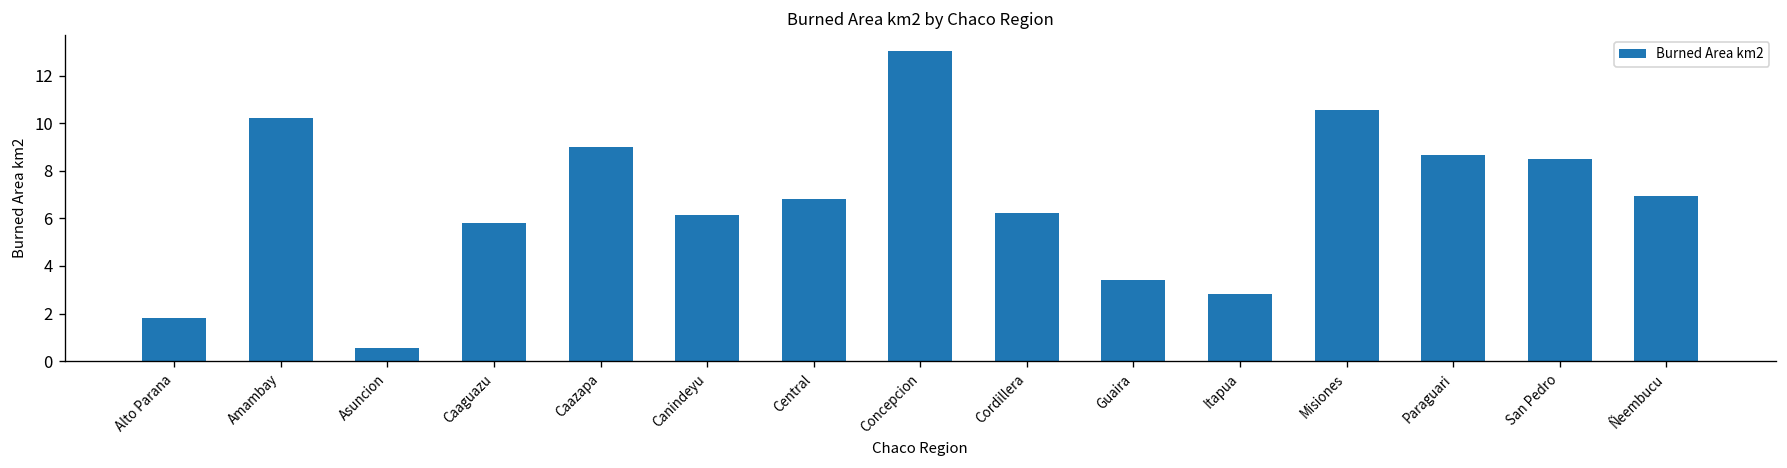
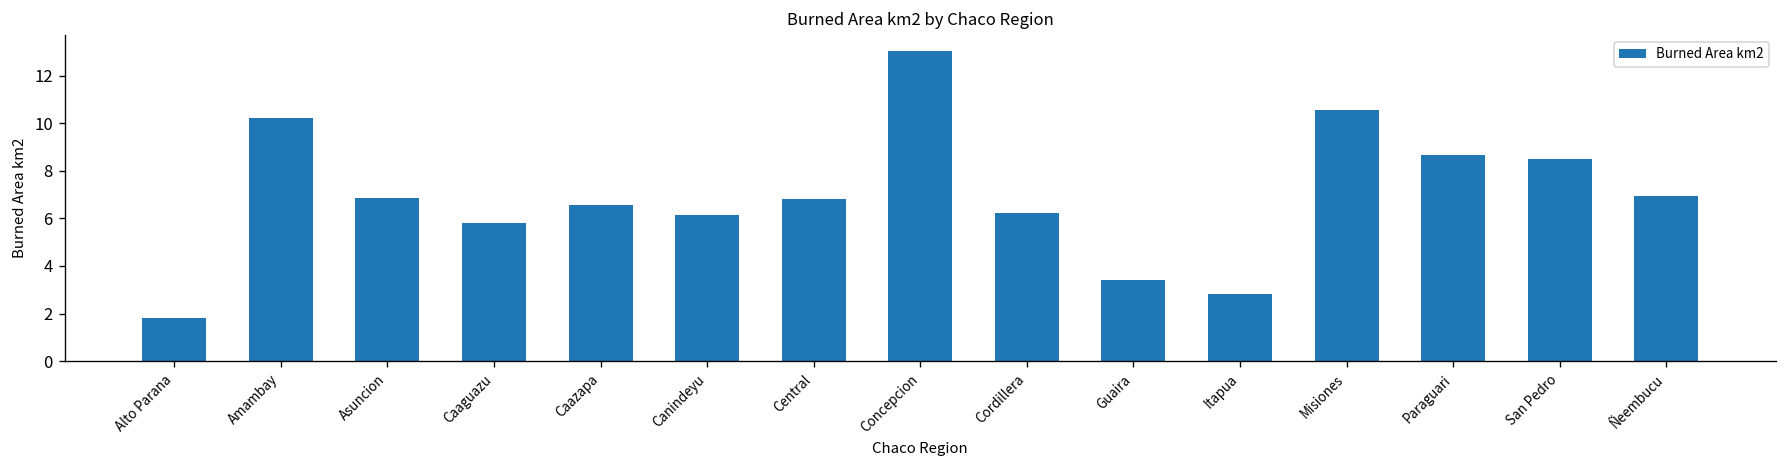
Asuncion: 0.6 -> 6.9
Caazapa: 9.0 -> 6.6
